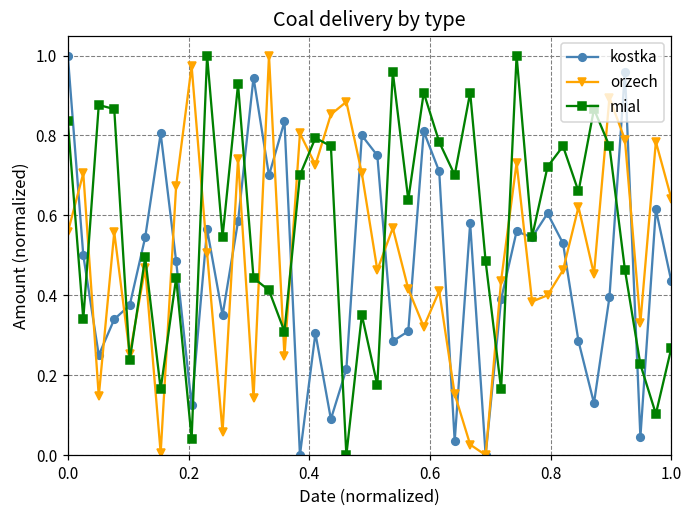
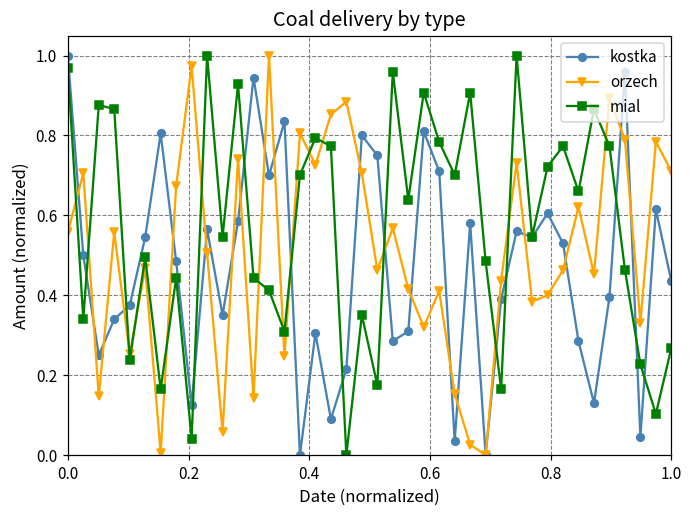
mial, 0.0: 0.84 -> 0.97
orzech, 1.0: 0.64 -> 0.71
